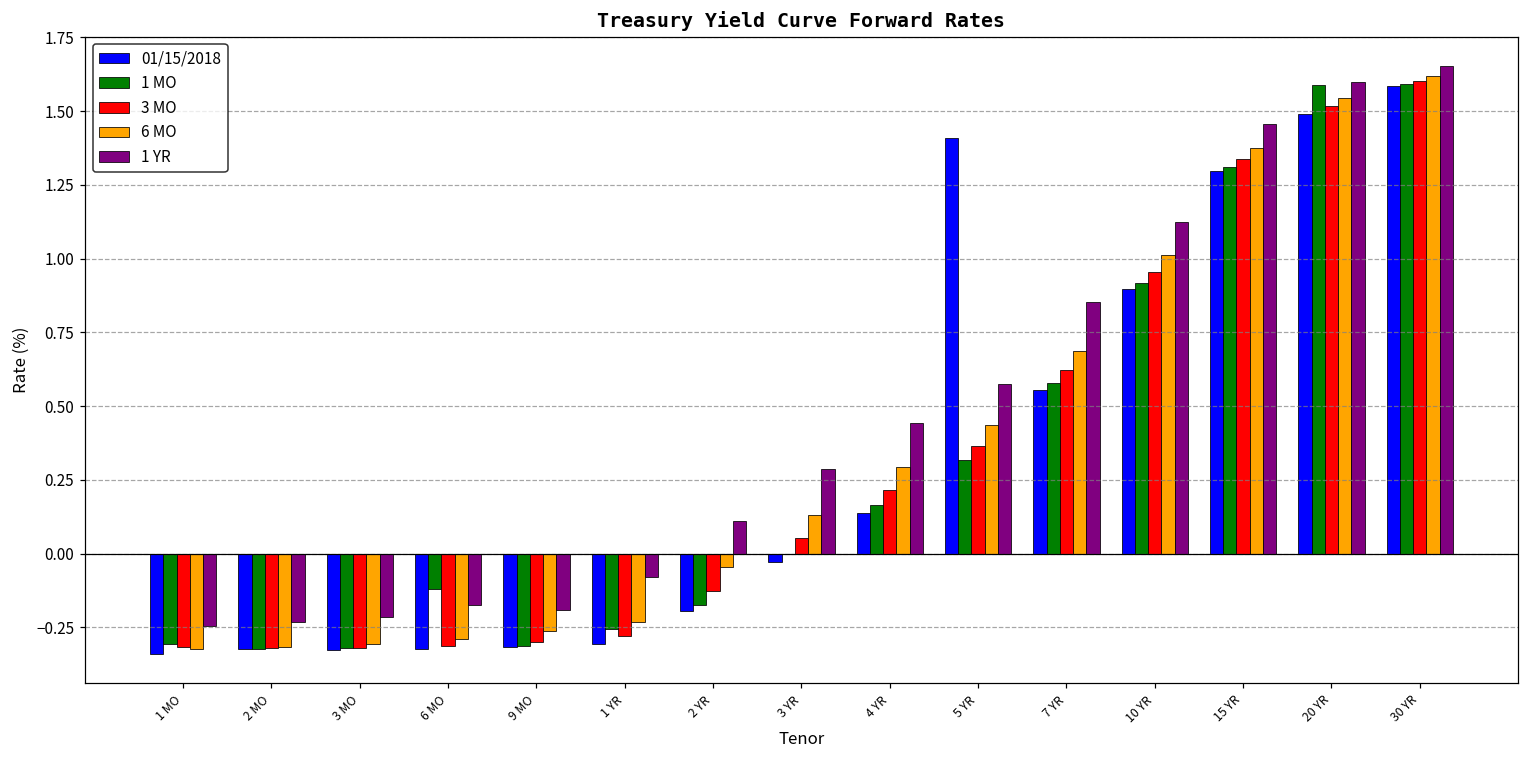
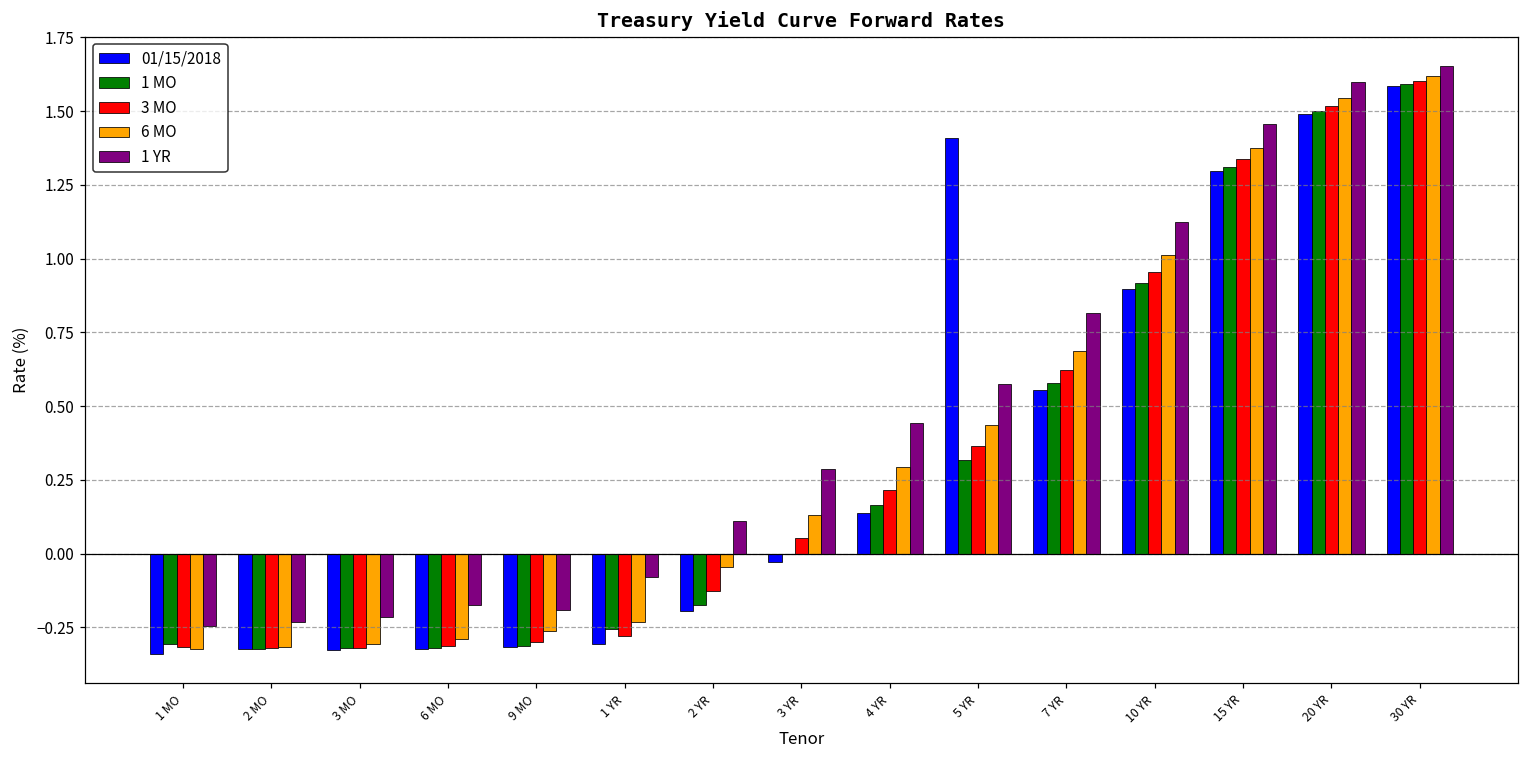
1 MO, 6 MO: -0.12 -> -0.32
1 YR, 7 YR: 0.85 -> 0.82
1 MO, 20 YR: 1.59 -> 1.50
